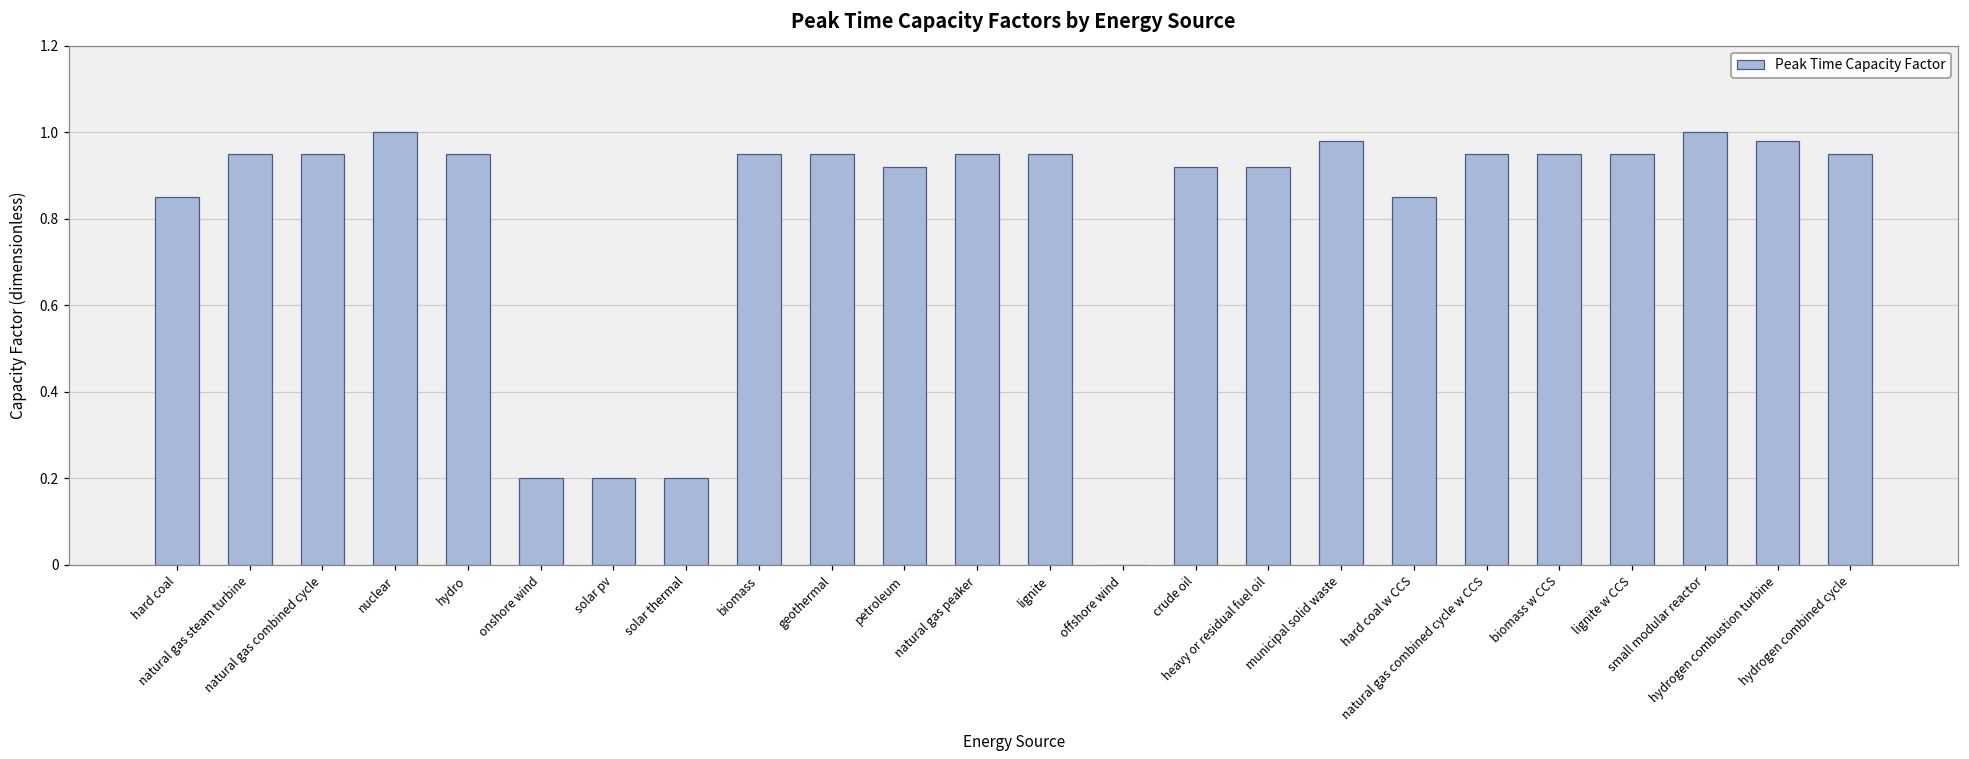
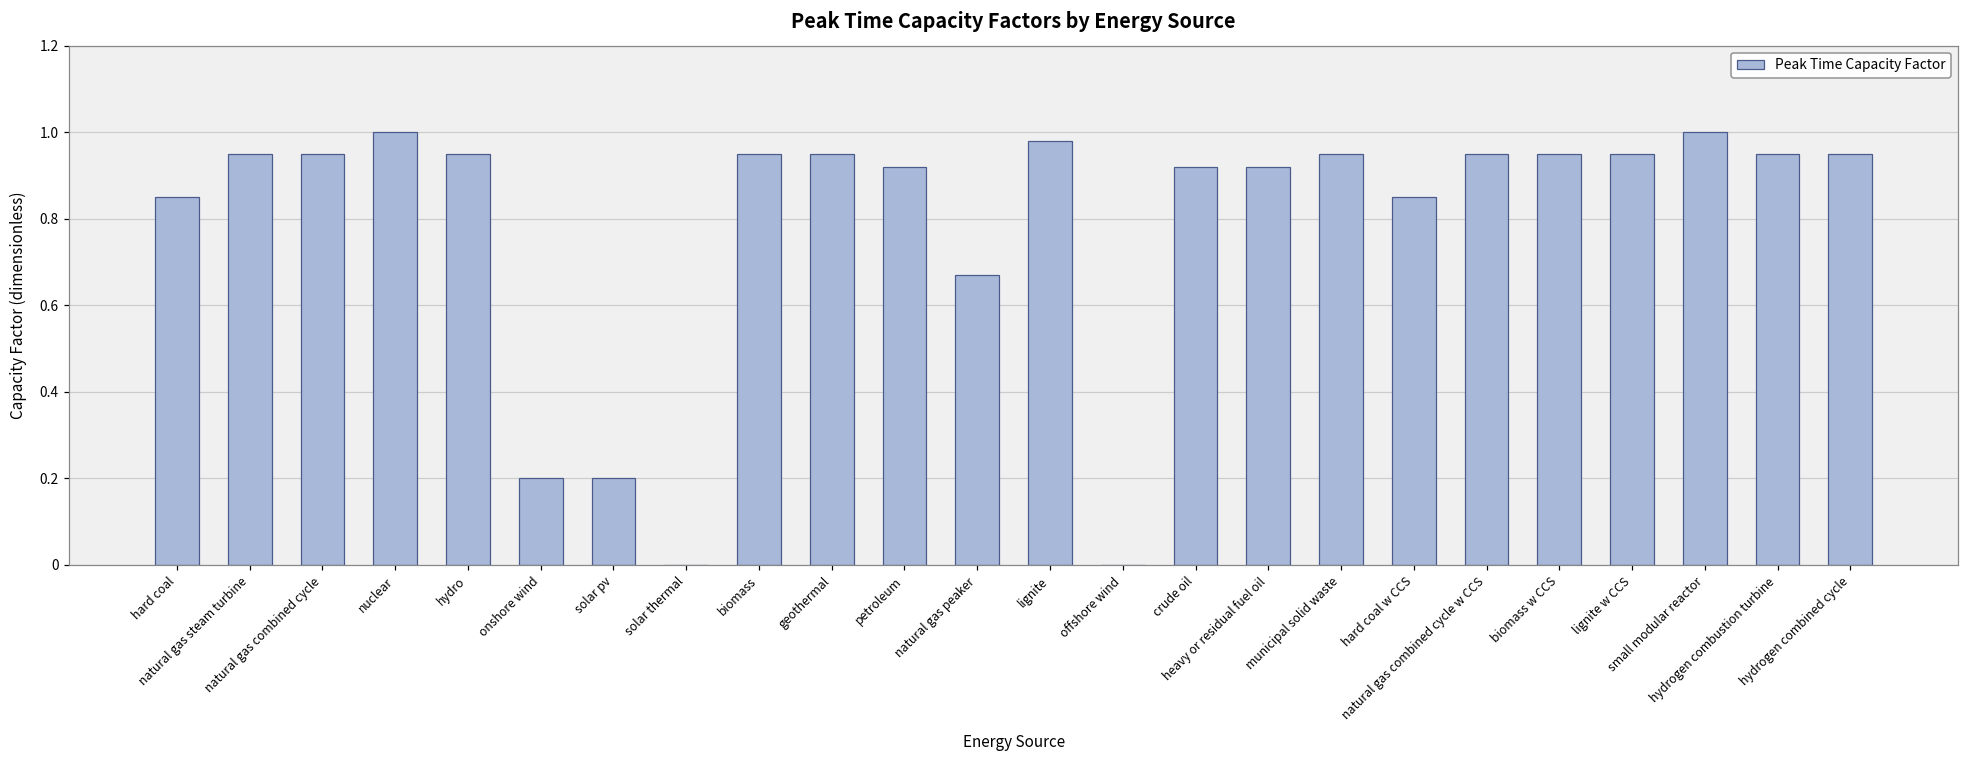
solar thermal: 0.2 -> 0.0
natural gas peaker: 0.95 -> 0.67
lignite: 0.95 -> 0.98
municipal solid waste: 0.98 -> 0.95
hydrogen combustion turbine: 0.98 -> 0.95
